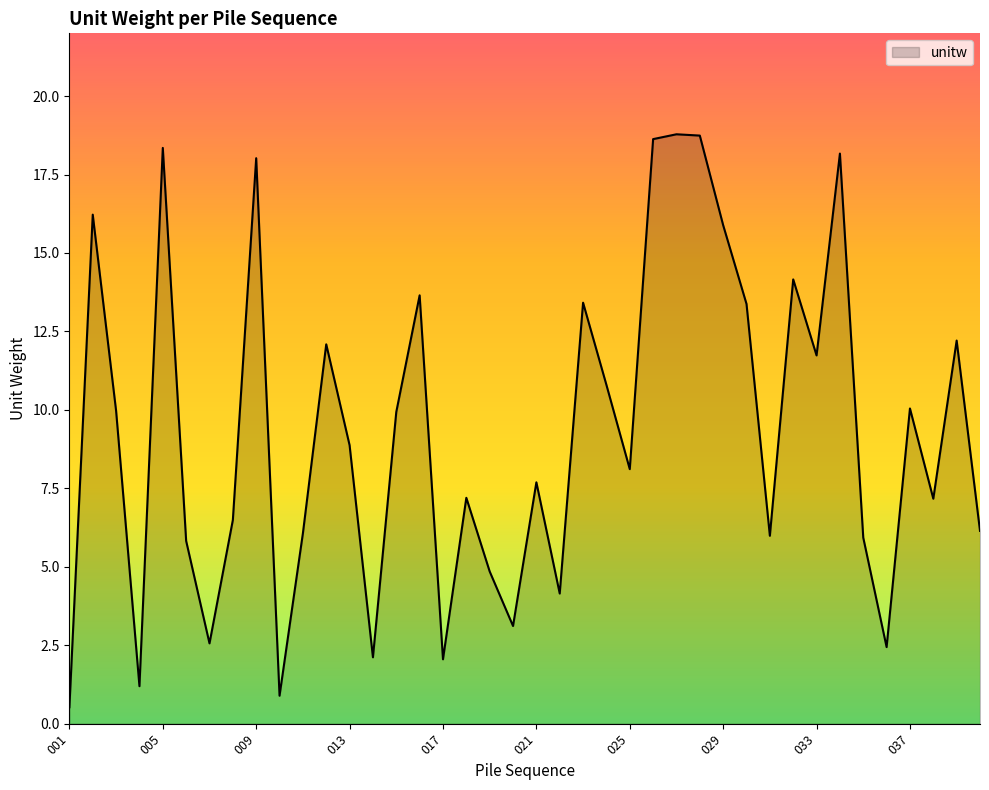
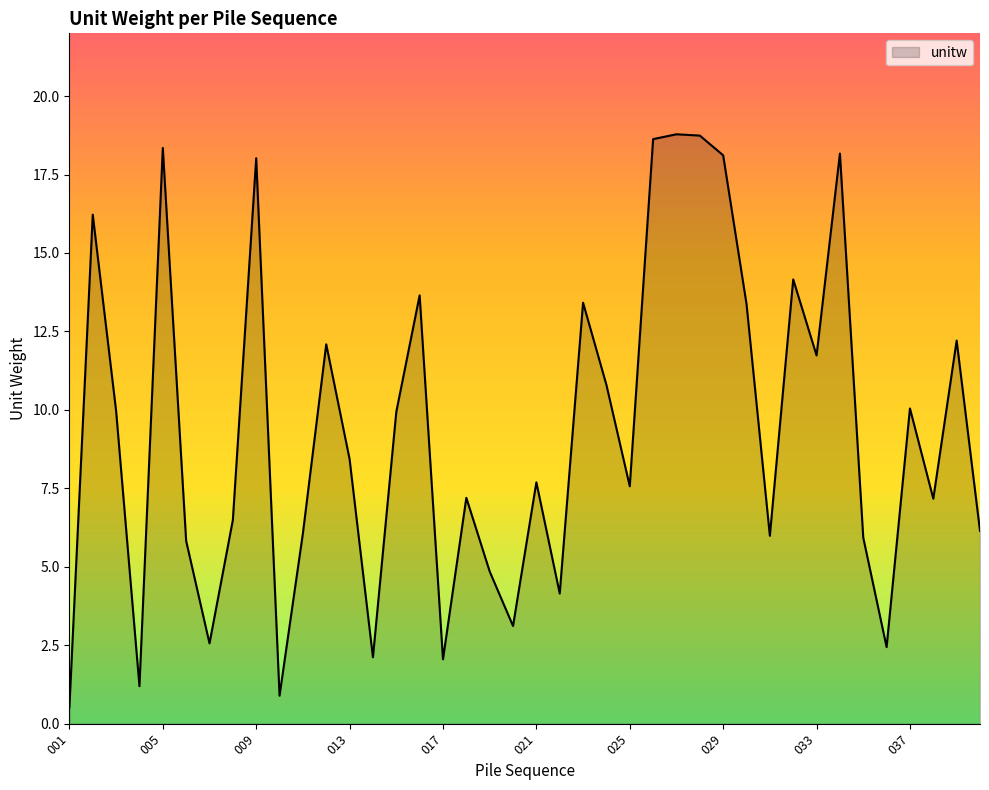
013: 8.9 -> 8.4
025: 8.1 -> 7.6
029: 15.9 -> 18.1
